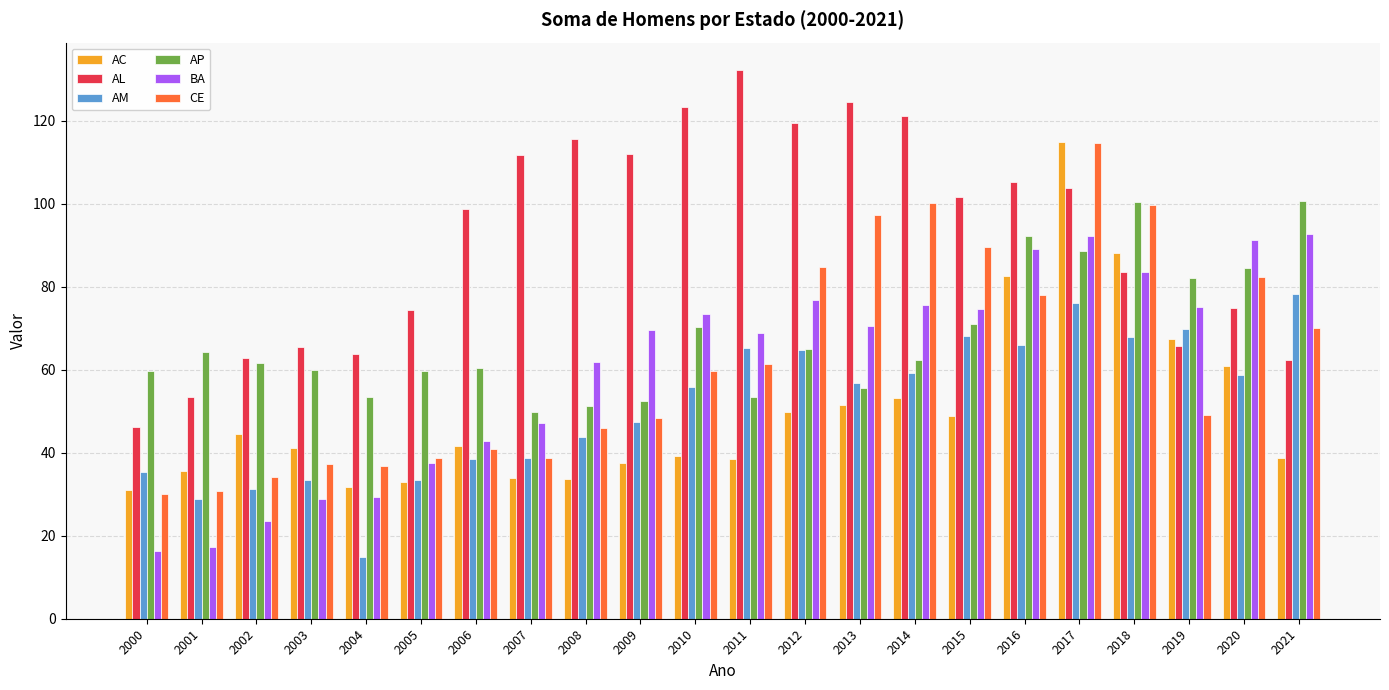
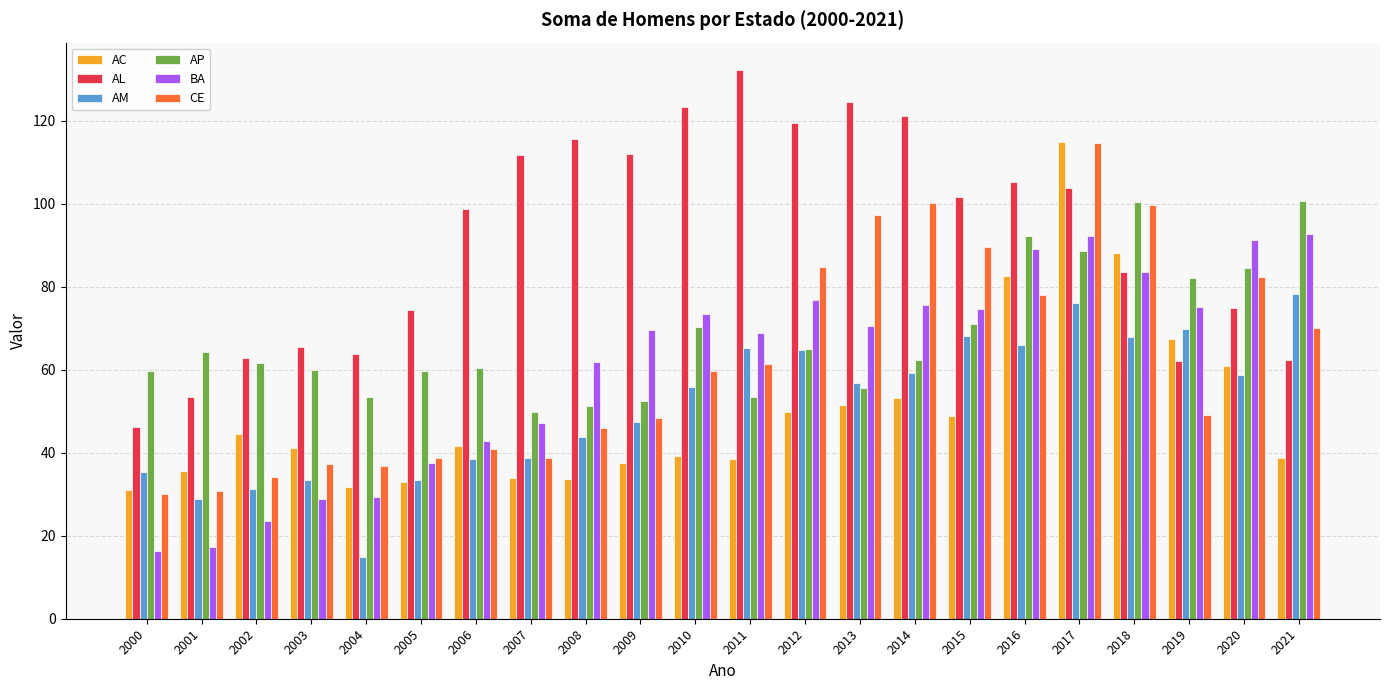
AL, 2019: 66 -> 62
